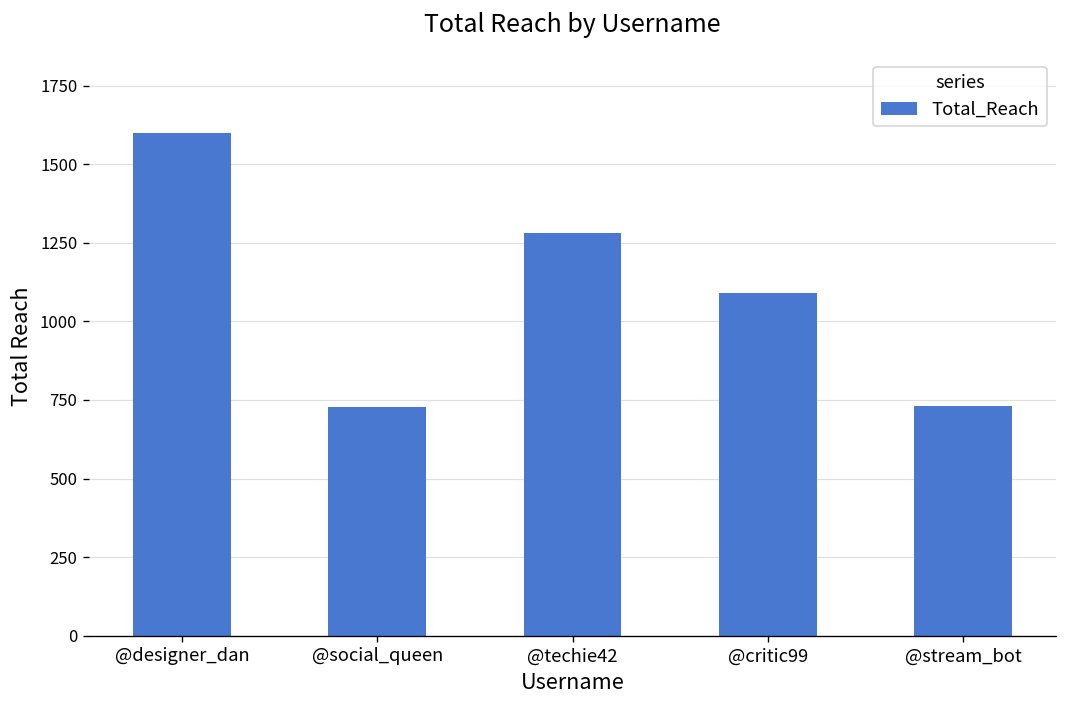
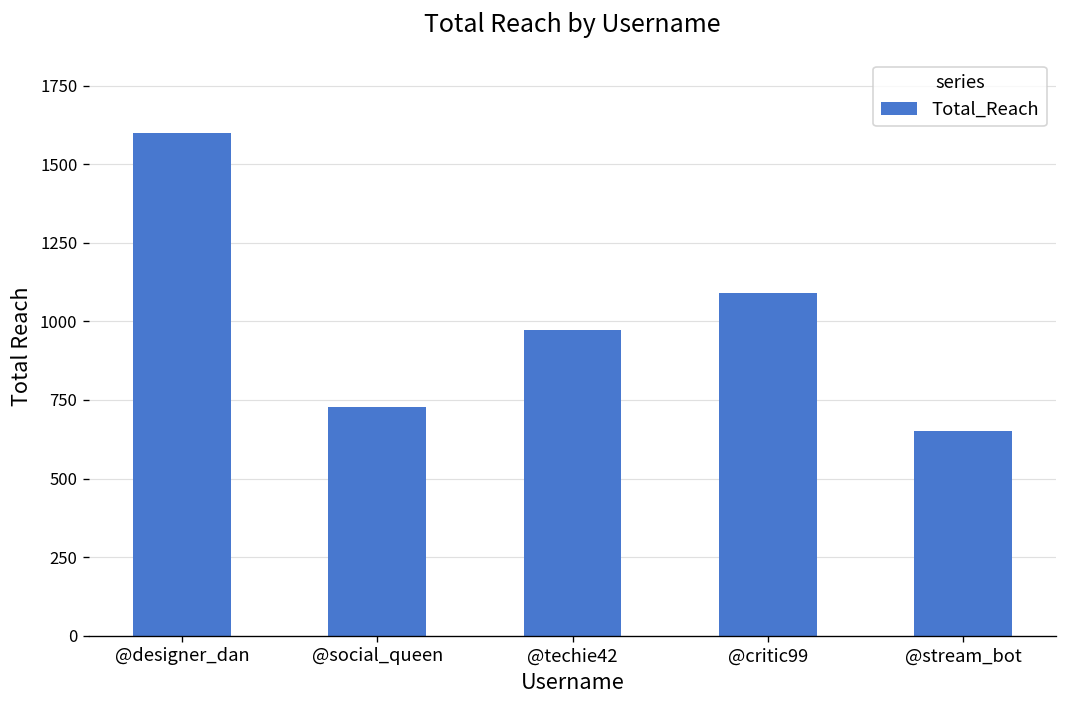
@techie42: 1280 -> 970
@stream_bot: 730 -> 650
